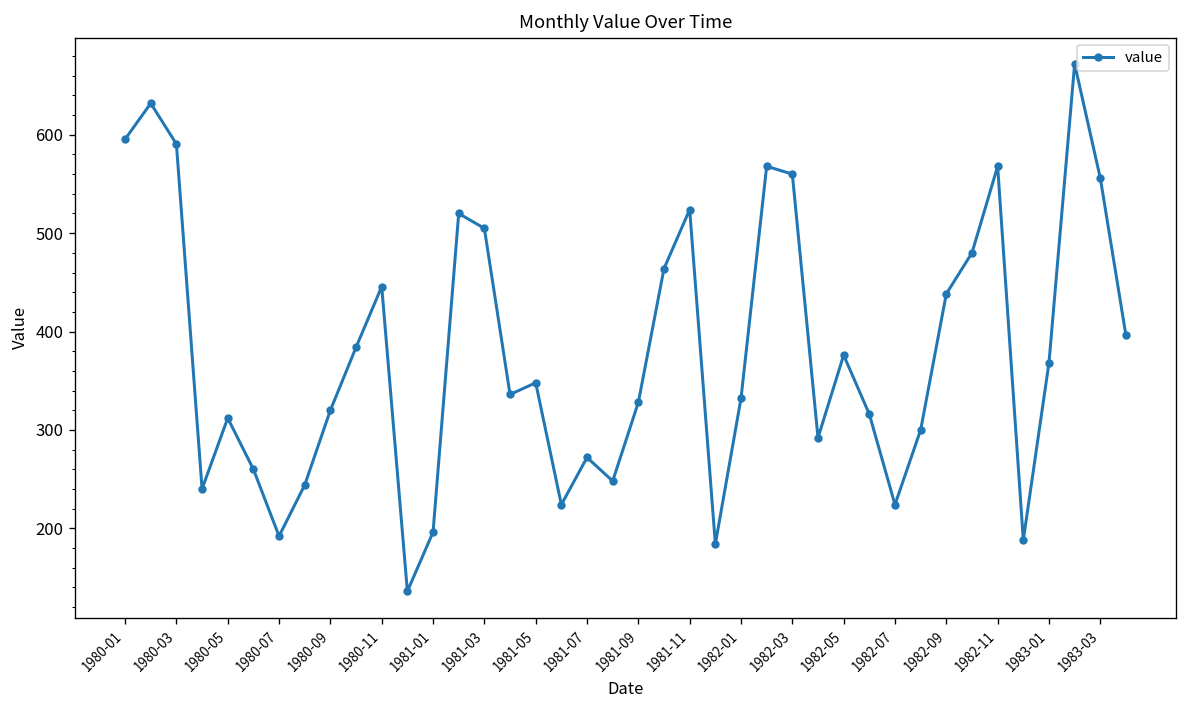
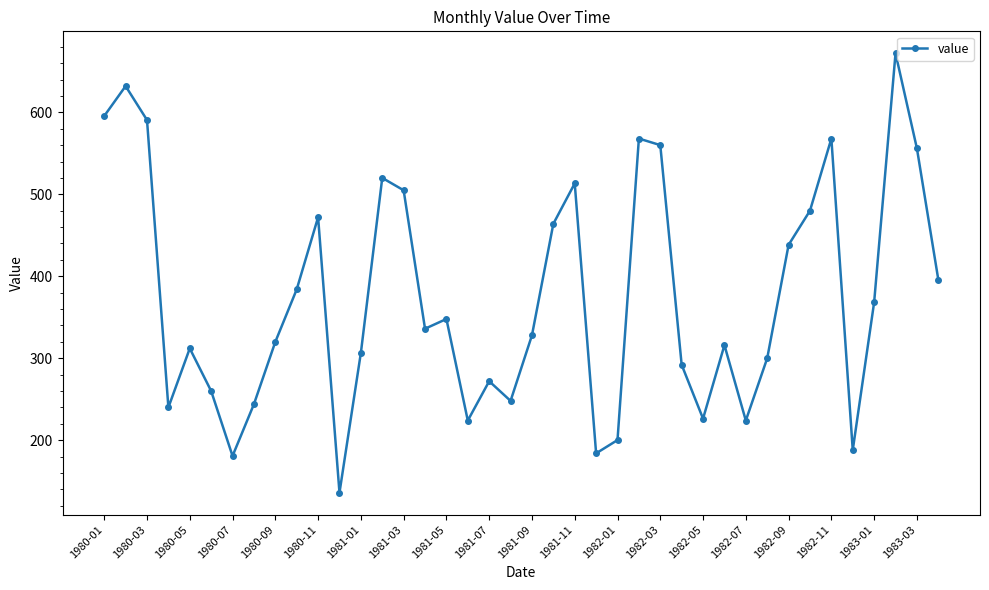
1980-07: 190 -> 180
1980-11: 450 -> 470
1981-01: 200 -> 310
1981-11: 520 -> 510
1982-01: 330 -> 200
1982-05: 380 -> 230
